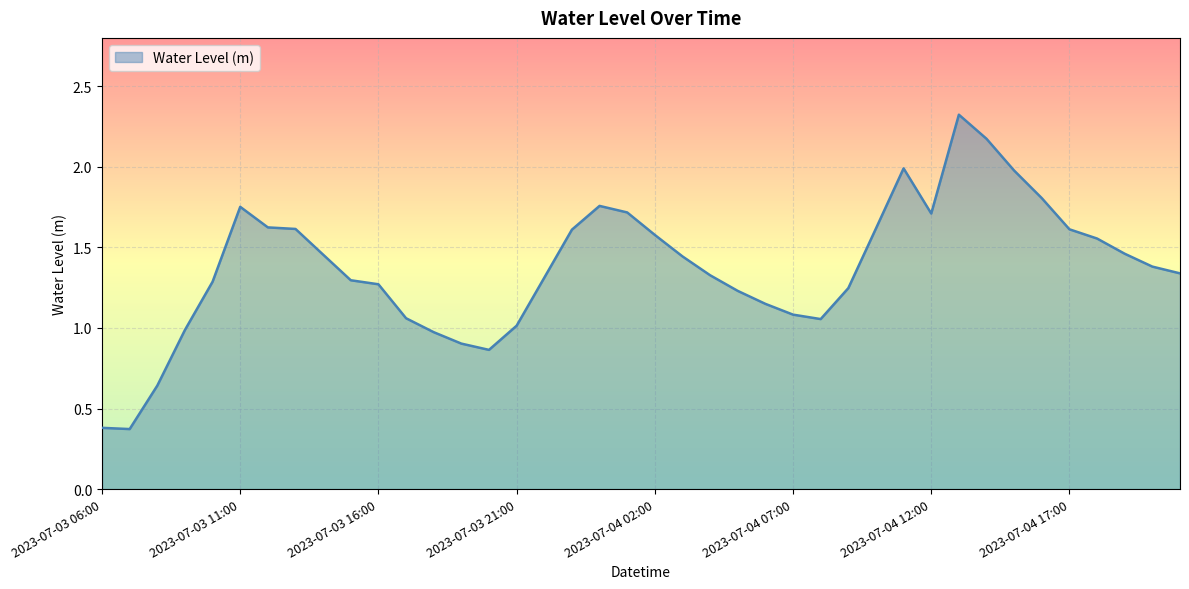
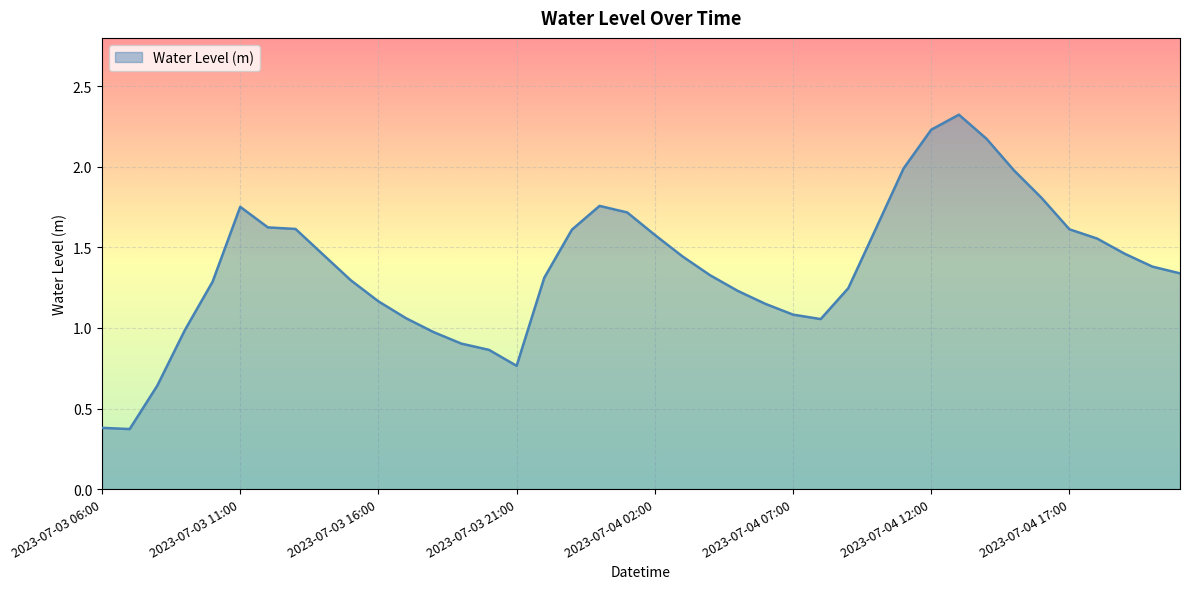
2023-07-03 16:00: 1.27 -> 1.17
2023-07-03 21:00: 1.01 -> 0.76
2023-07-04 12:00: 1.71 -> 2.23
